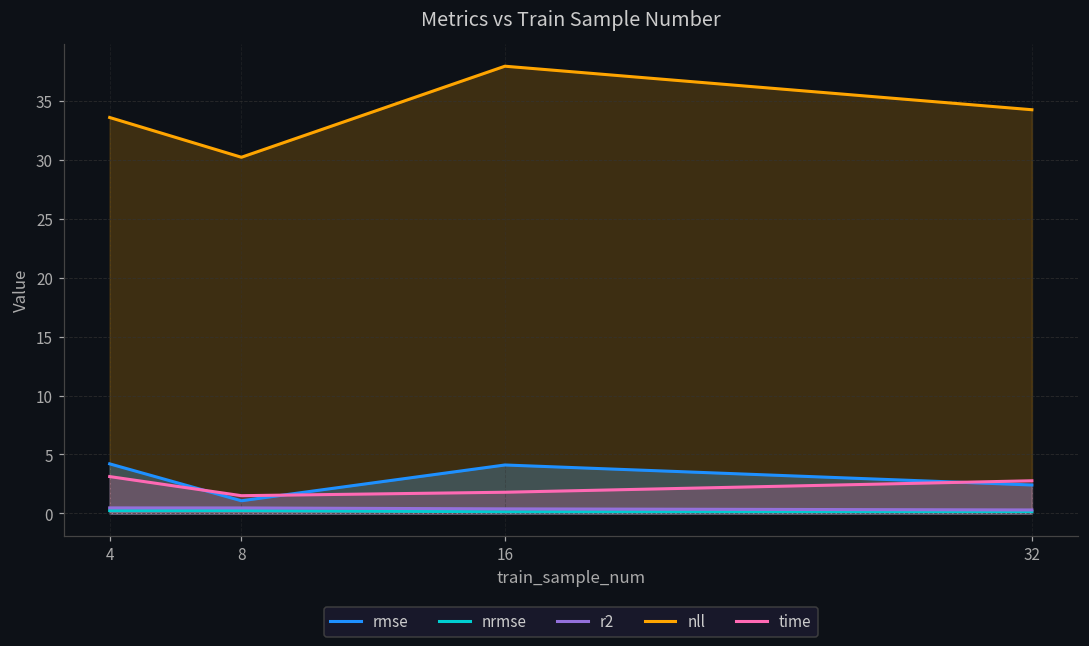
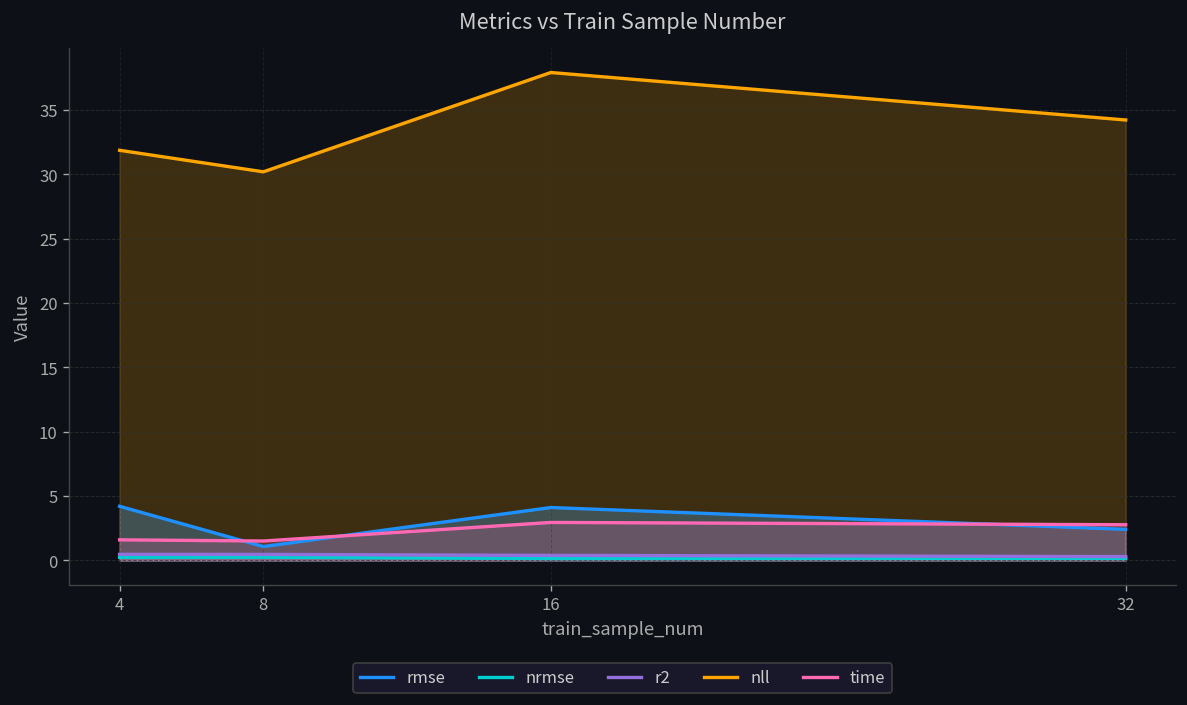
nll, 4: 33.6 -> 31.9
time, 4: 3.1 -> 1.6
time, 16: 1.8 -> 2.9
